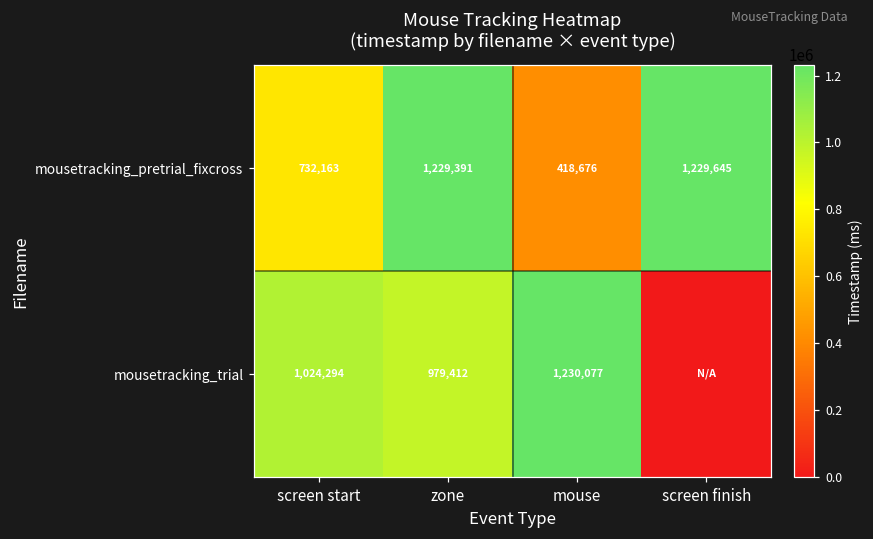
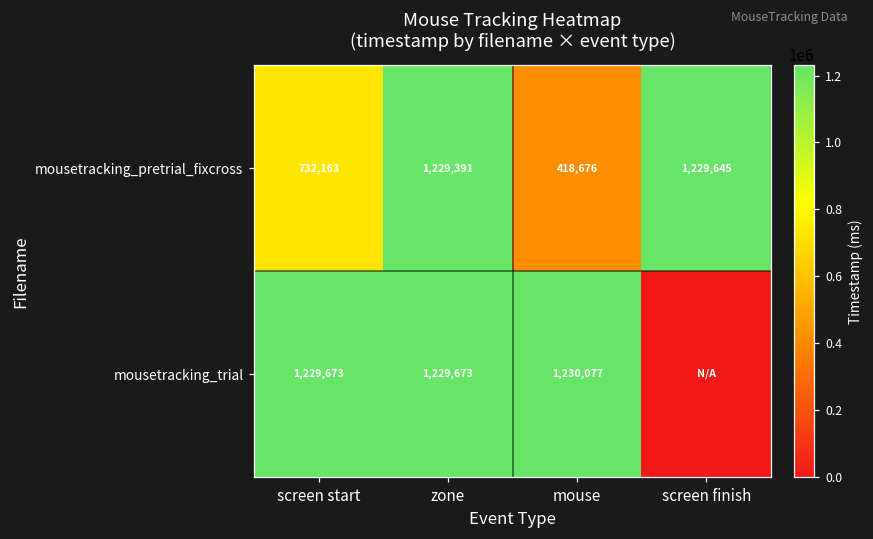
mousetracking_trial, screen start: 1,024,294 -> 1,229,673
mousetracking_trial, zone: 979,412 -> 1,229,673
